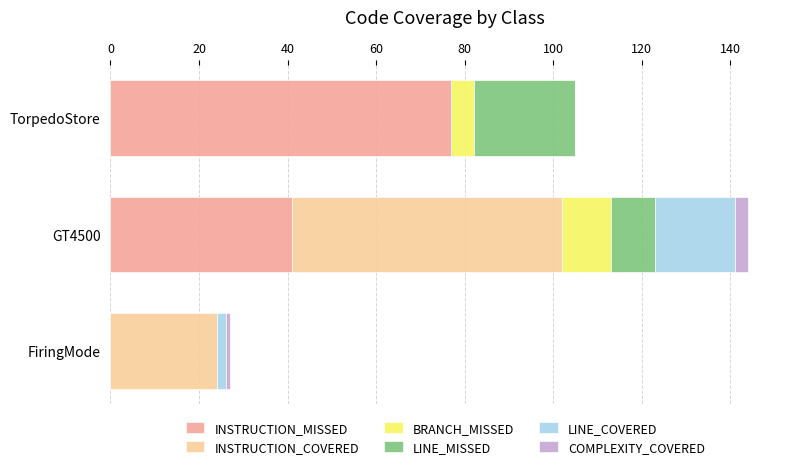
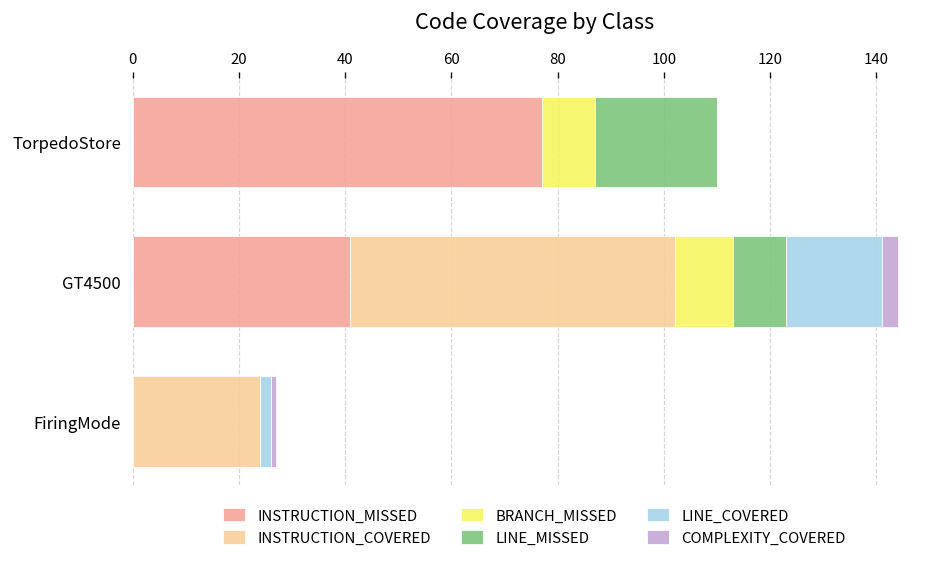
BRANCH_MISSED, TorpedoStore: 5 -> 10
